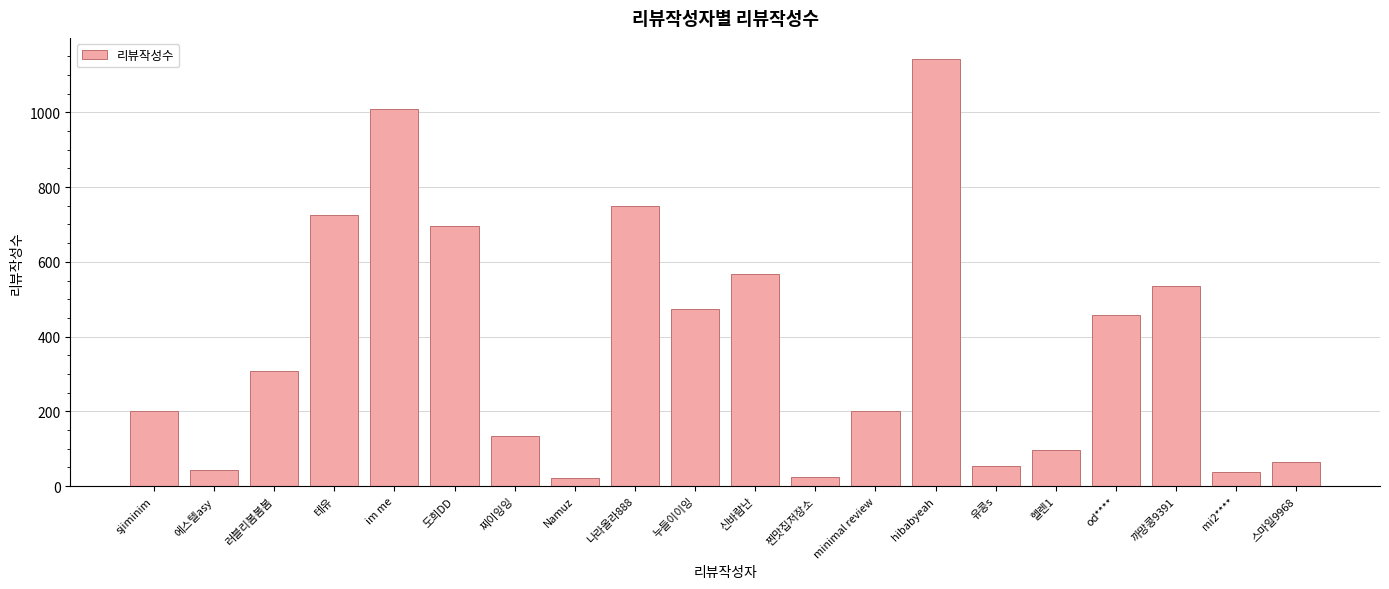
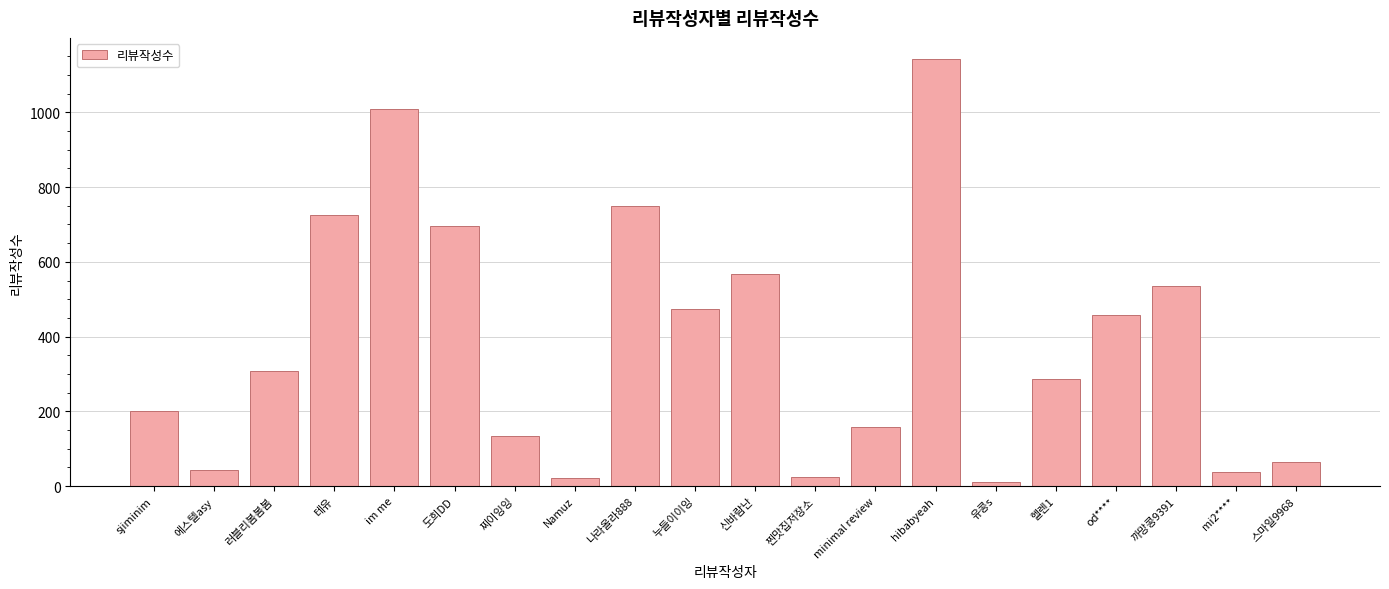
minimal review: 200 -> 160
유콩s: 50 -> 10
헬렌1: 100 -> 290
